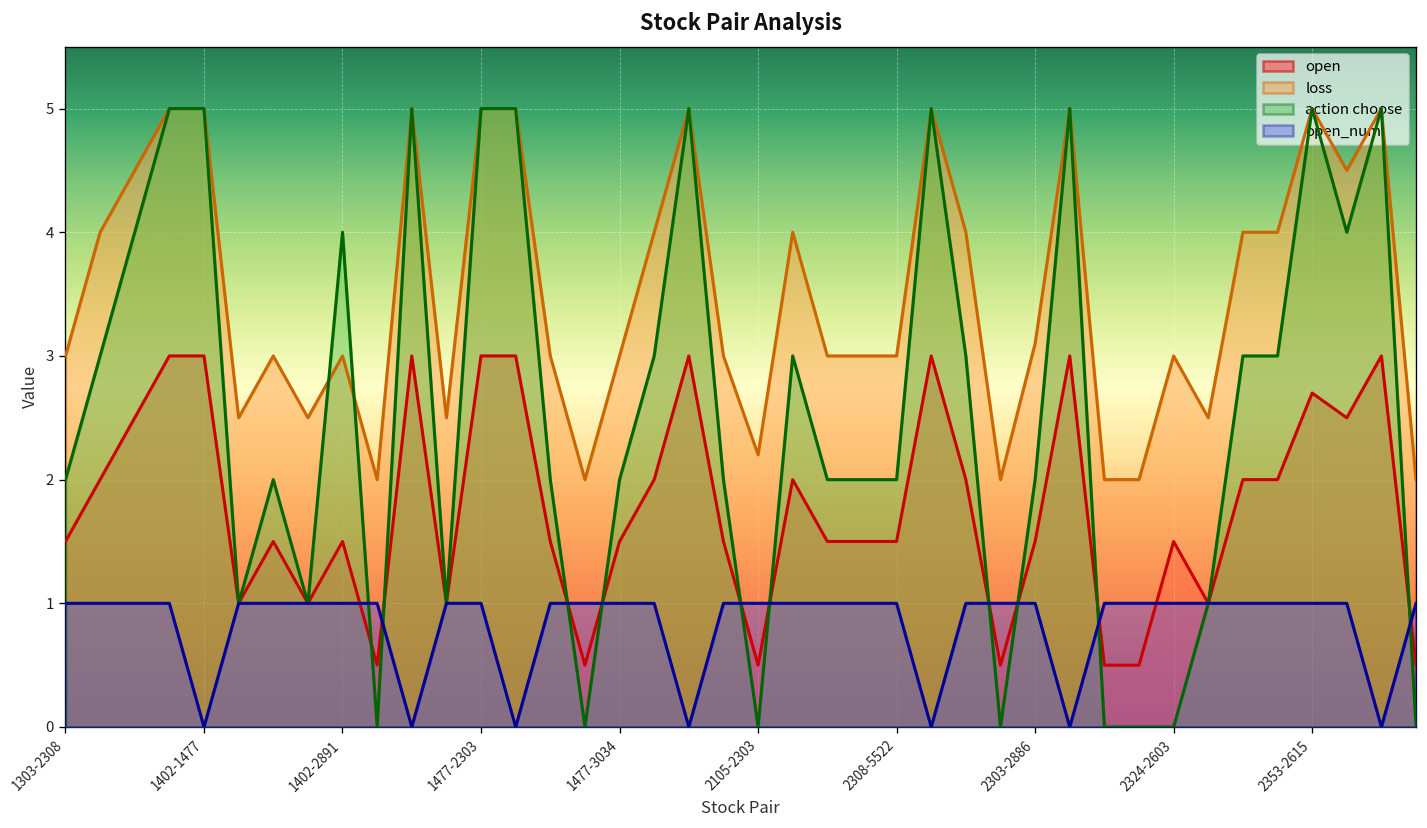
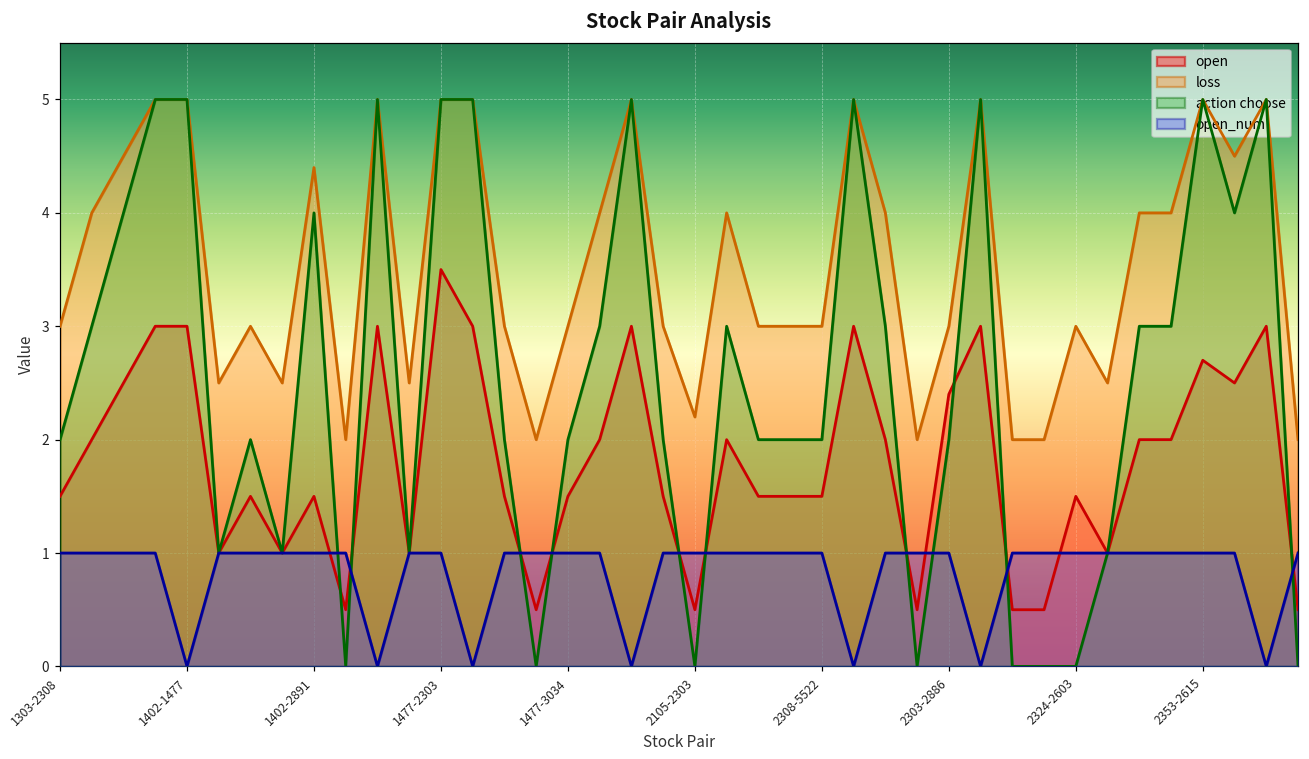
loss, 1402-2891: 3.0 -> 4.4
open, 1477-2303: 3.0 -> 3.5
open, 2303-2886: 1.5 -> 2.4
loss, 2303-2886: 3.1 -> 3.0
